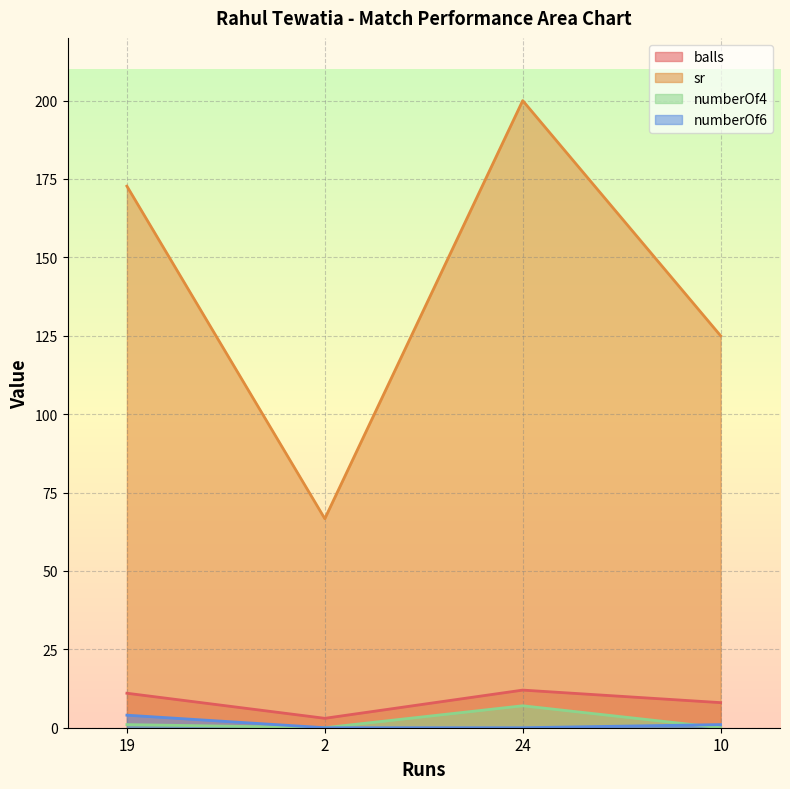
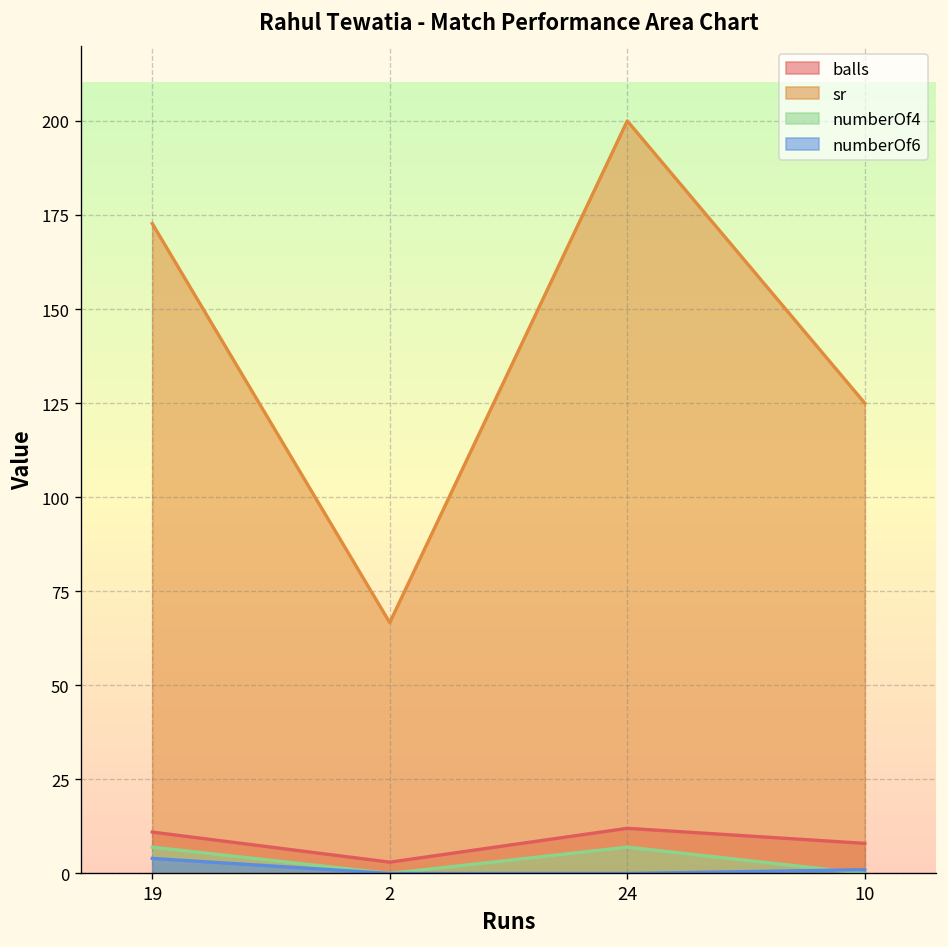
numberOf4, 19: 1 -> 7
